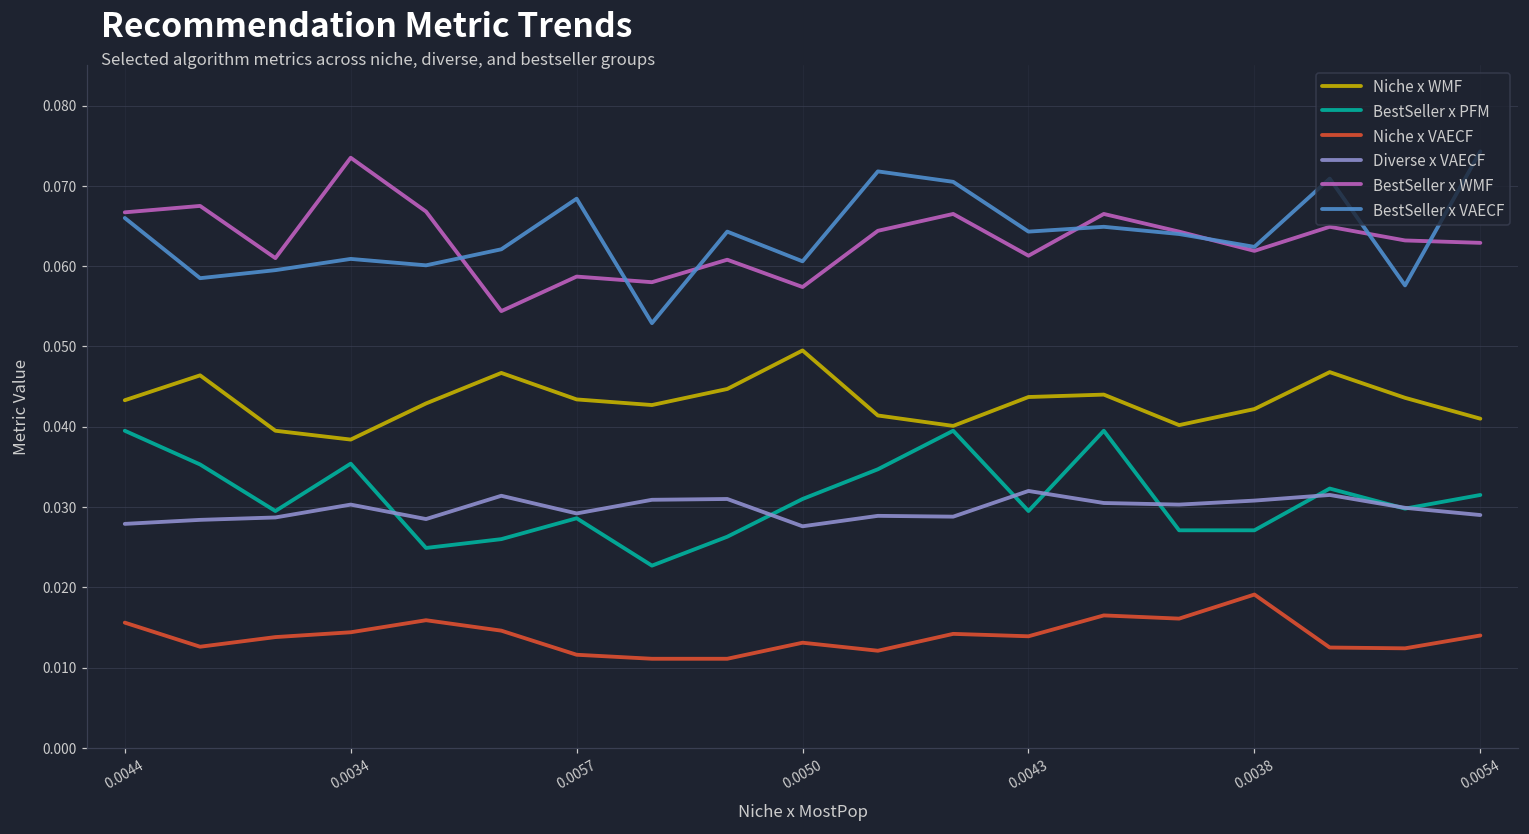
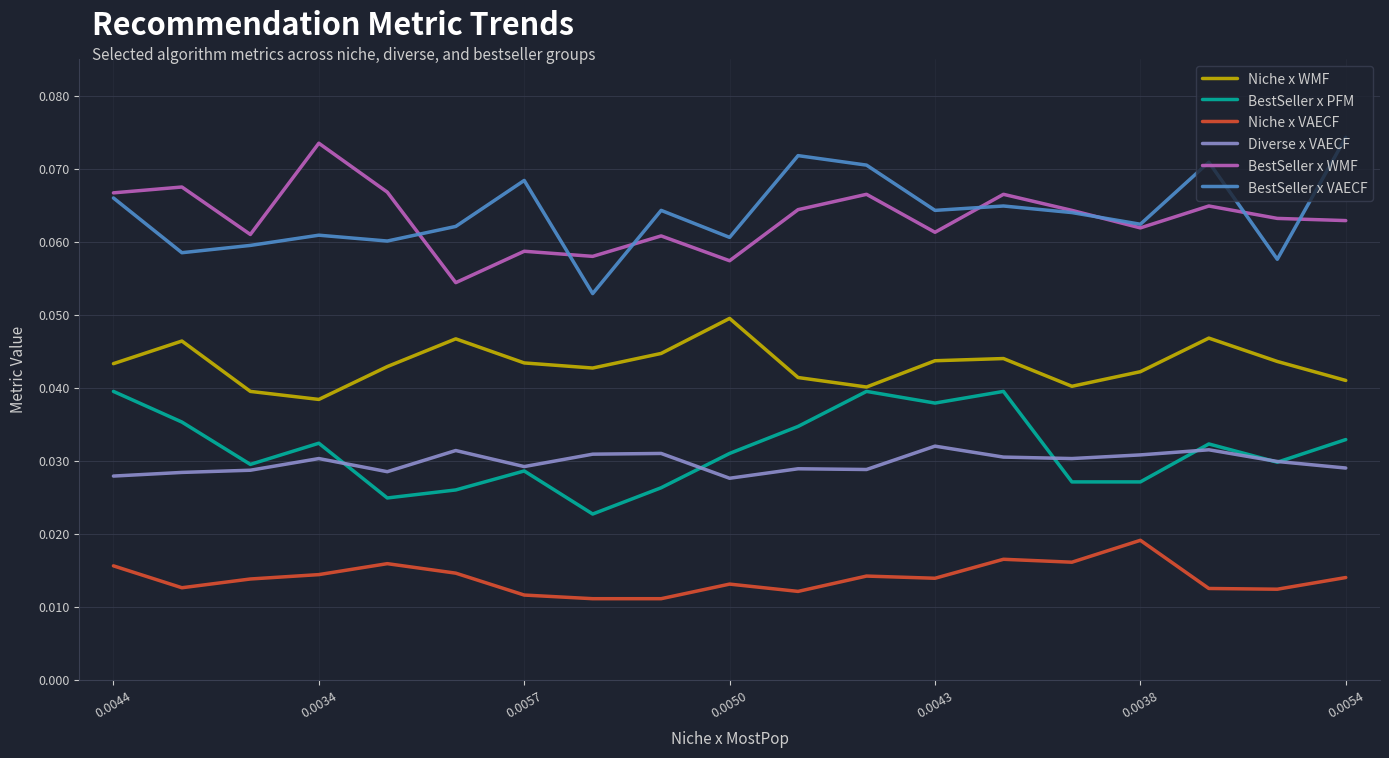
BestSeller x PFM, 0.0034: 0.035 -> 0.032
BestSeller x PFM, 0.0043: 0.030 -> 0.038
BestSeller x PFM, 0.0054: 0.032 -> 0.033
